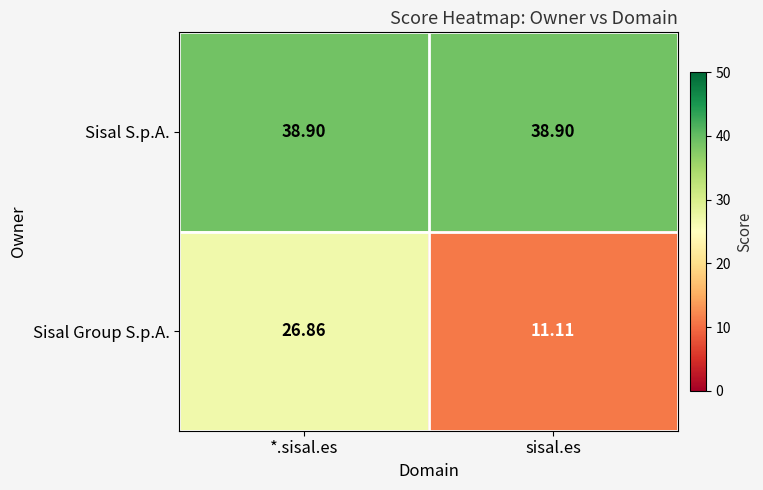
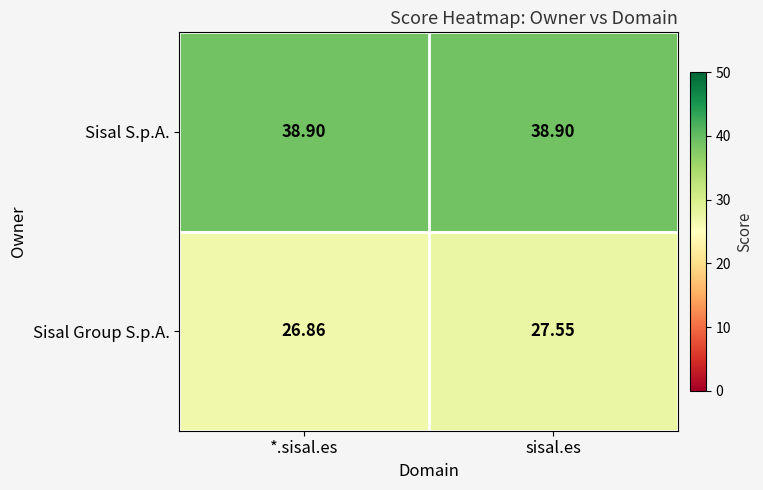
Sisal Group S.p.A., sisal.es: 11.11 -> 27.55
